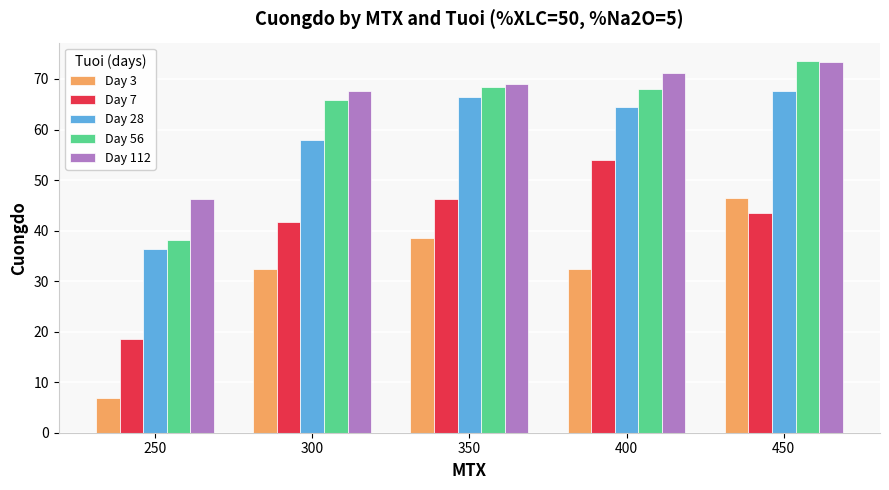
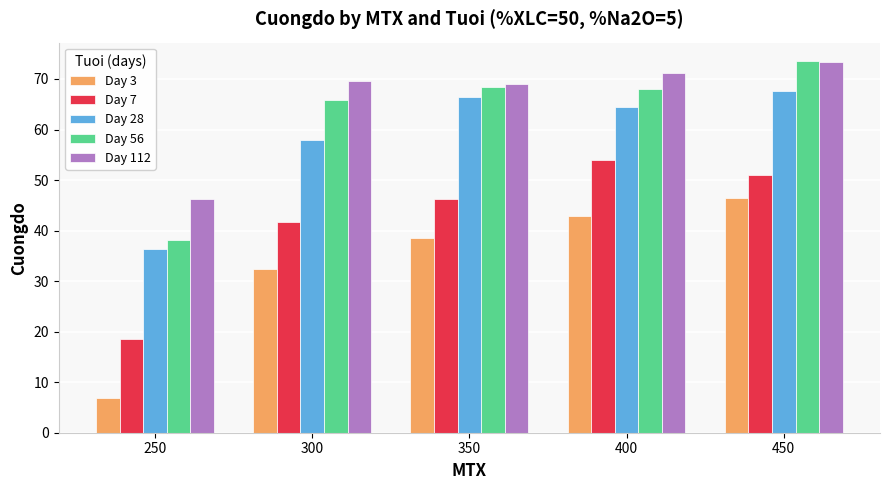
Day 112, 300: 68 -> 70
Day 3, 400: 32 -> 43
Day 7, 450: 43 -> 51
